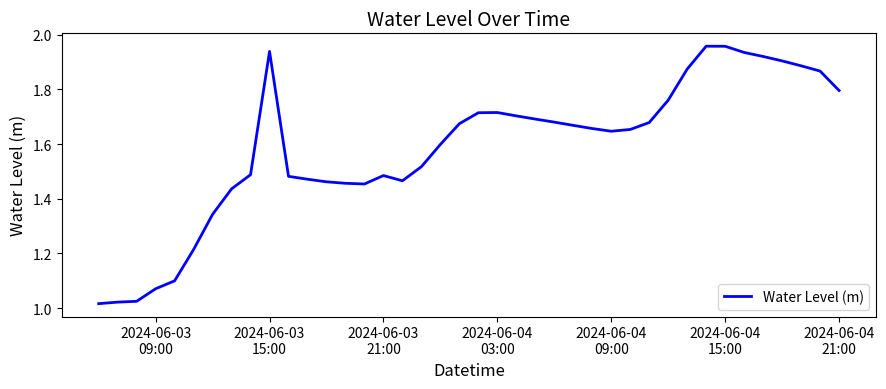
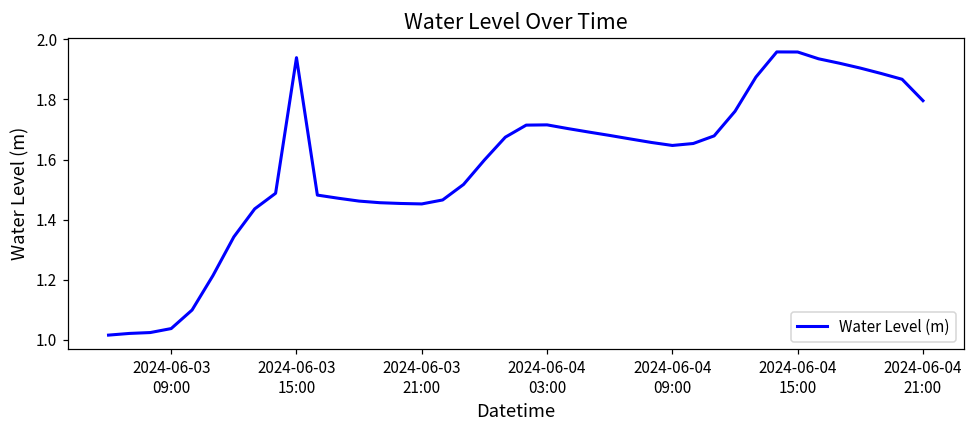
2024-06-03 09:00: 1.07 -> 1.04
2024-06-03 21:00: 1.48 -> 1.45
